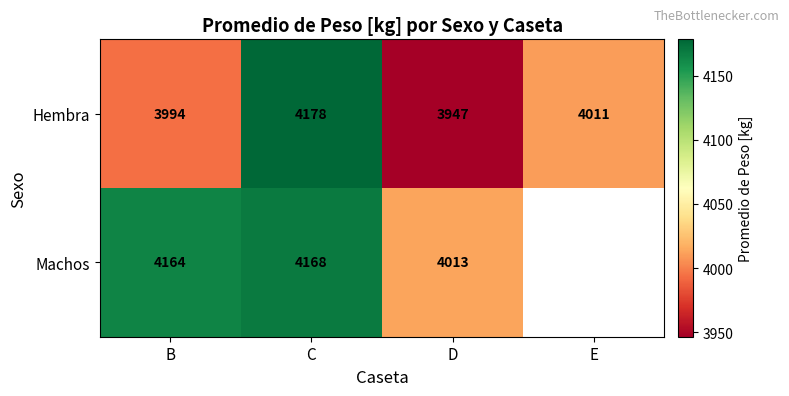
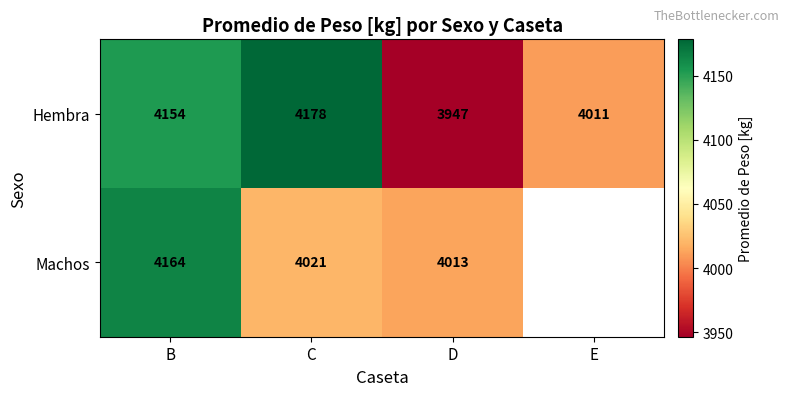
Hembra, B: 3994 -> 4154
Machos, C: 4168 -> 4021
